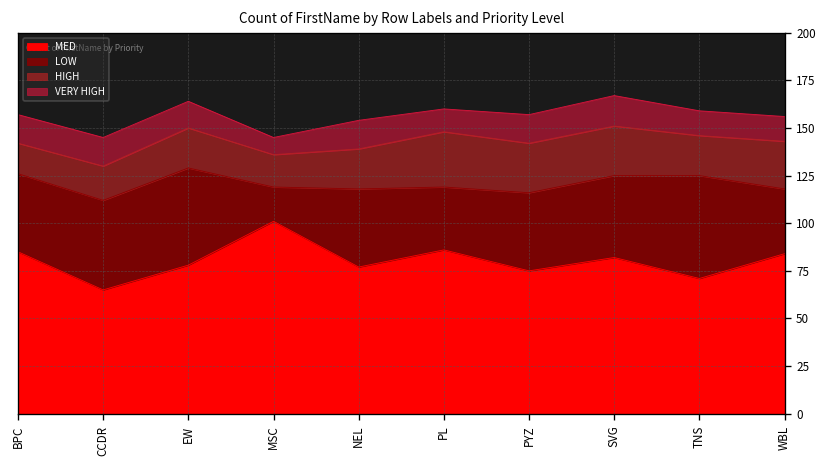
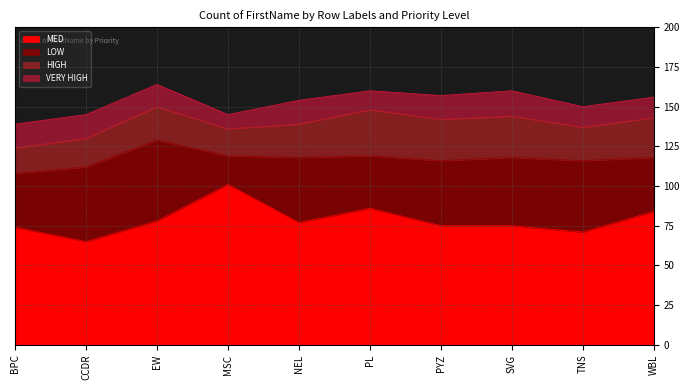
MED, BPC: 85 -> 74
LOW, BPC: 41 -> 34
MED, SVG: 82 -> 75
LOW, TNS: 54 -> 45
